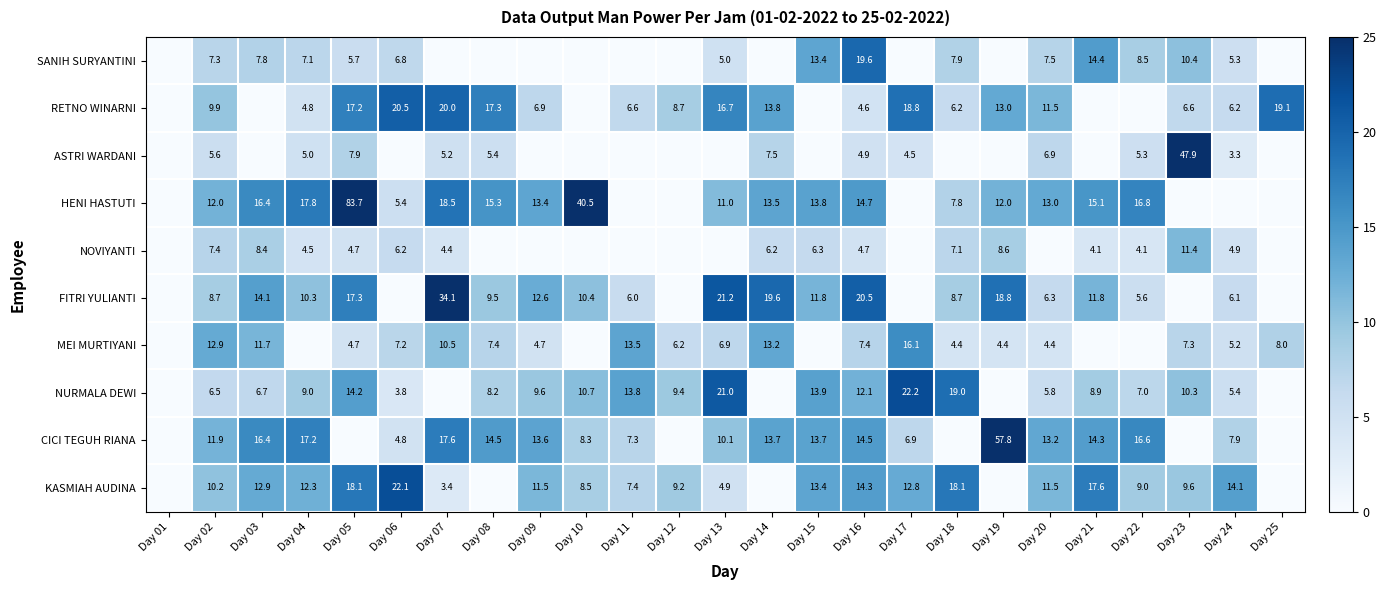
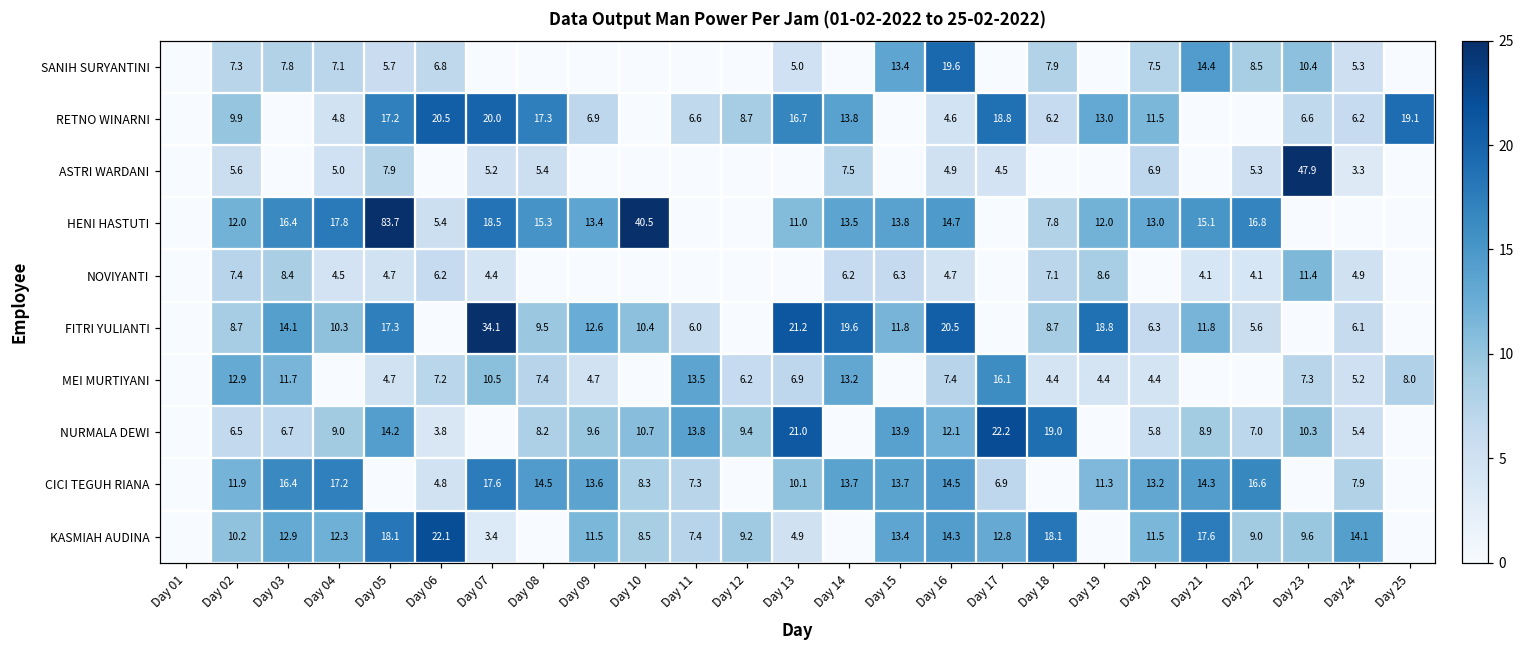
CICI TEGUH RIANA, Day 19: 57.8 -> 11.3
